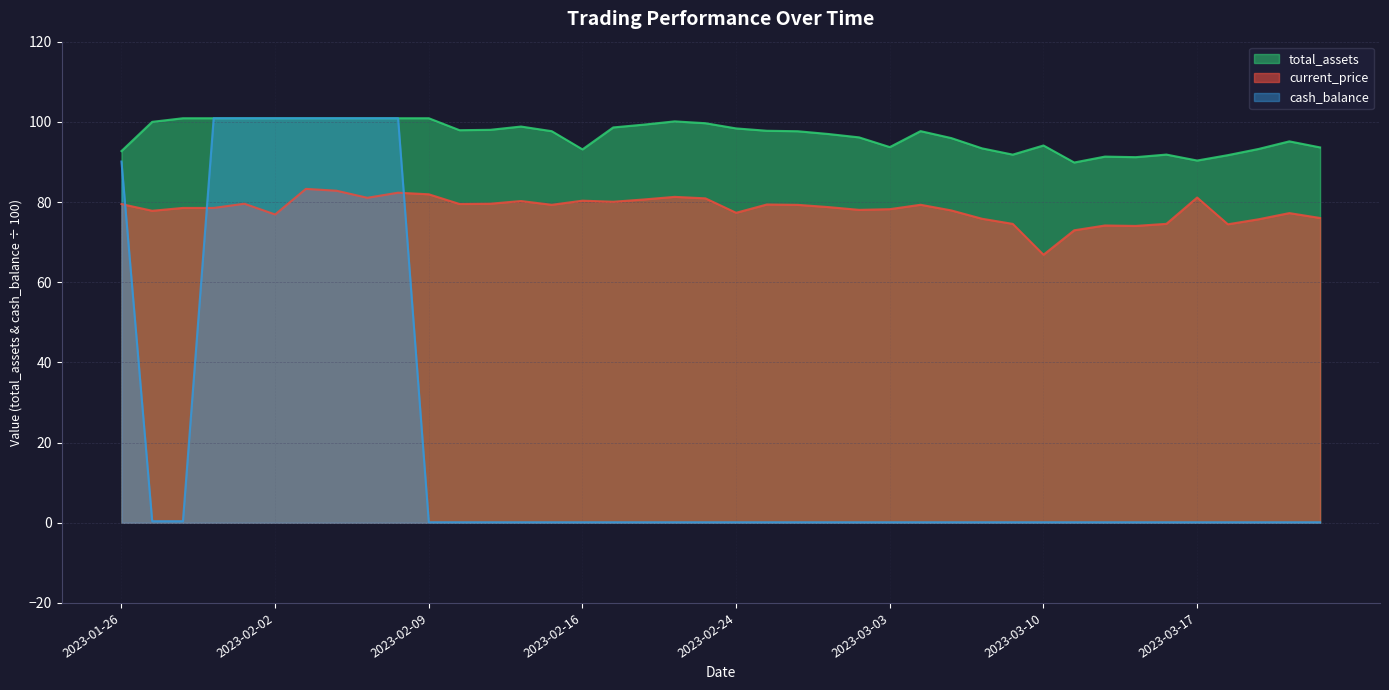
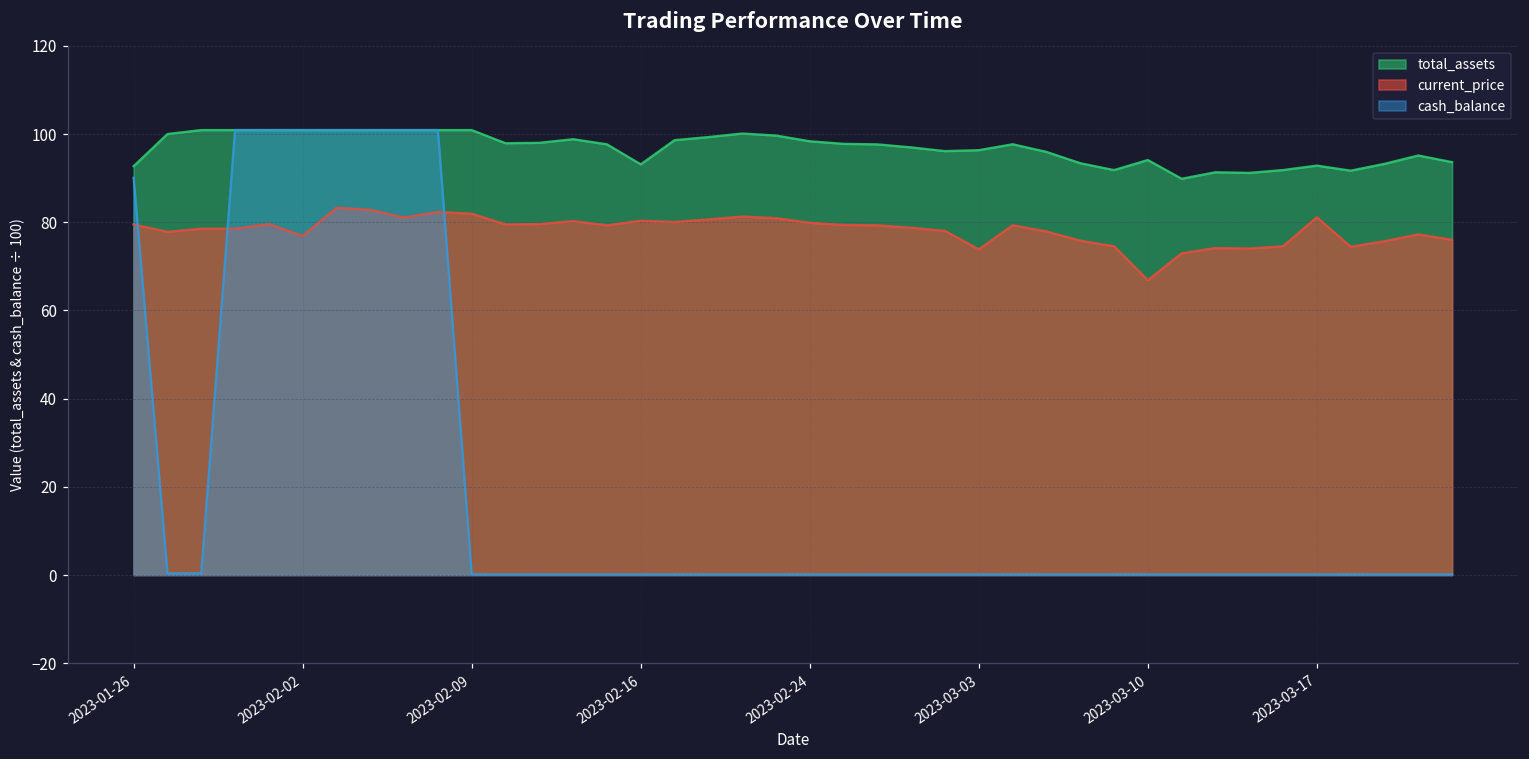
current_price, 2023-02-24: 77 -> 80
total_assets, 2023-03-03: 94 -> 96
current_price, 2023-03-03: 78 -> 74
total_assets, 2023-03-17: 90 -> 93
